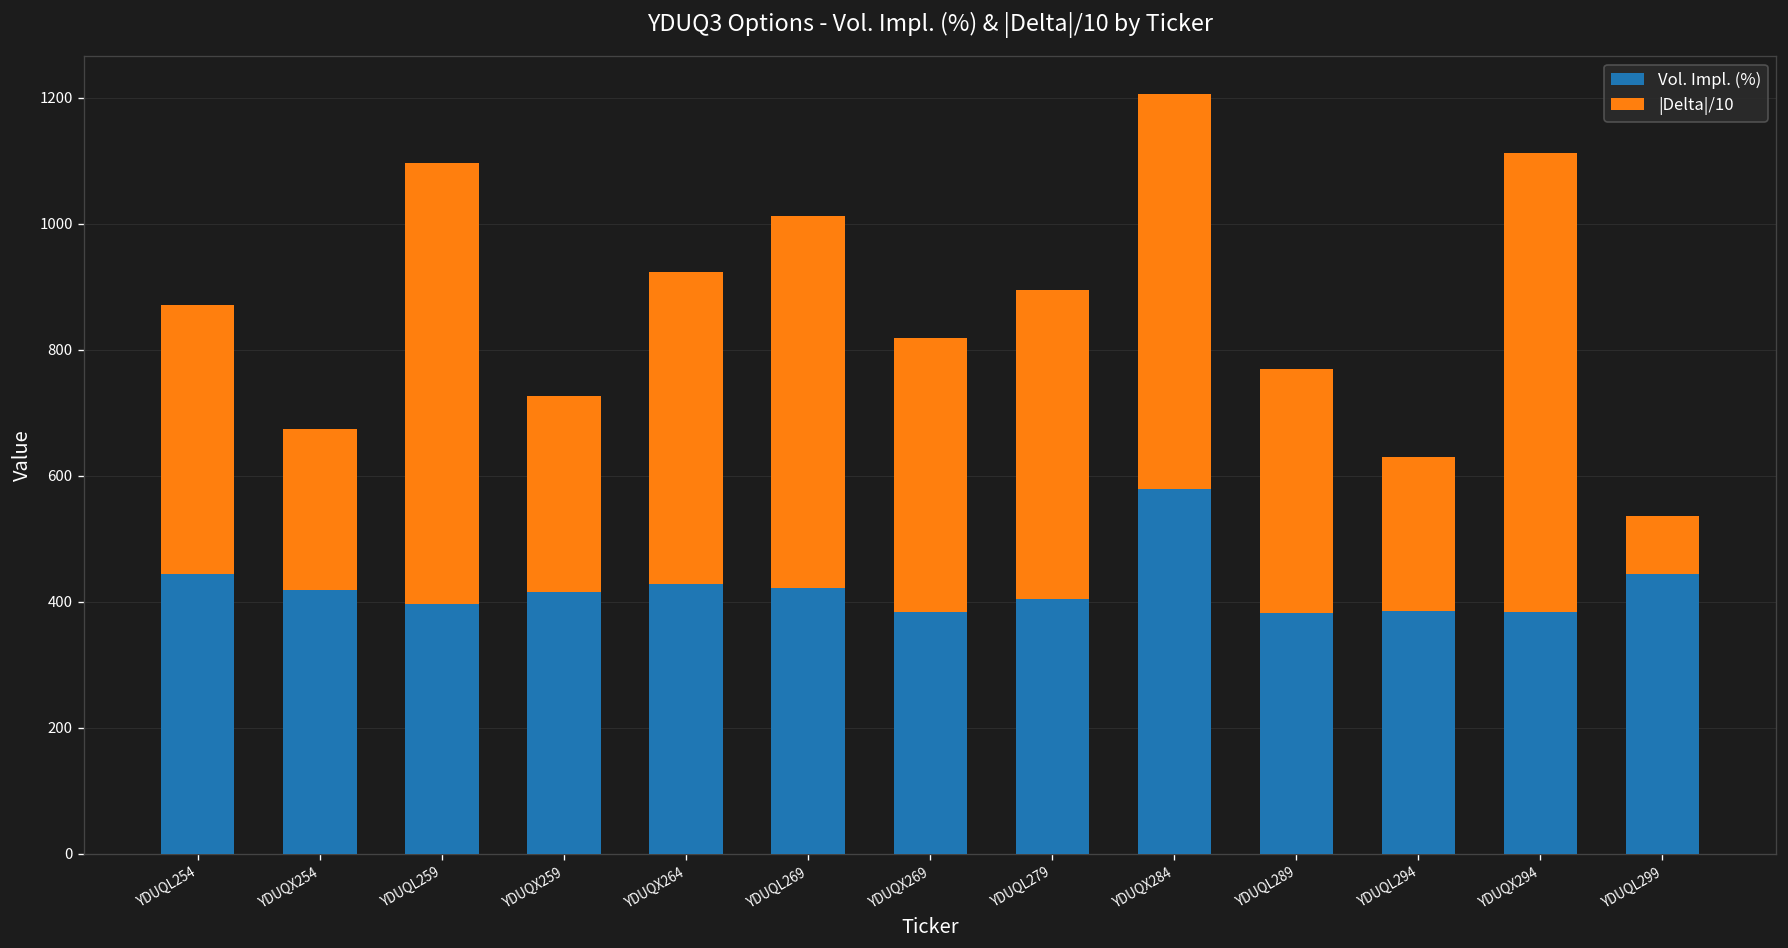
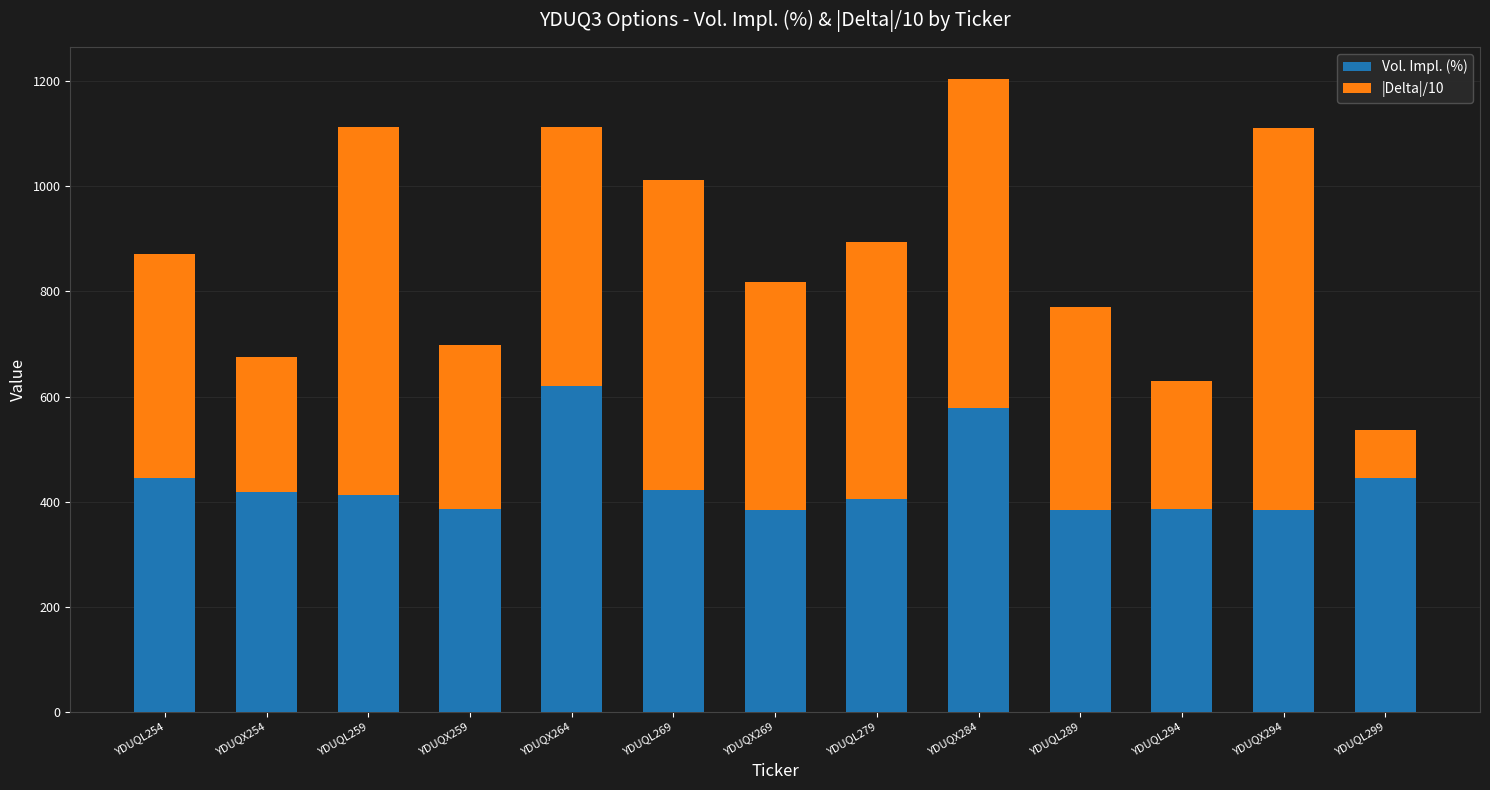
Vol. Impl. (%), YDUQL259: 400 -> 410
Vol. Impl. (%), YDUQX259: 420 -> 390
Vol. Impl. (%), YDUQX264: 430 -> 620
